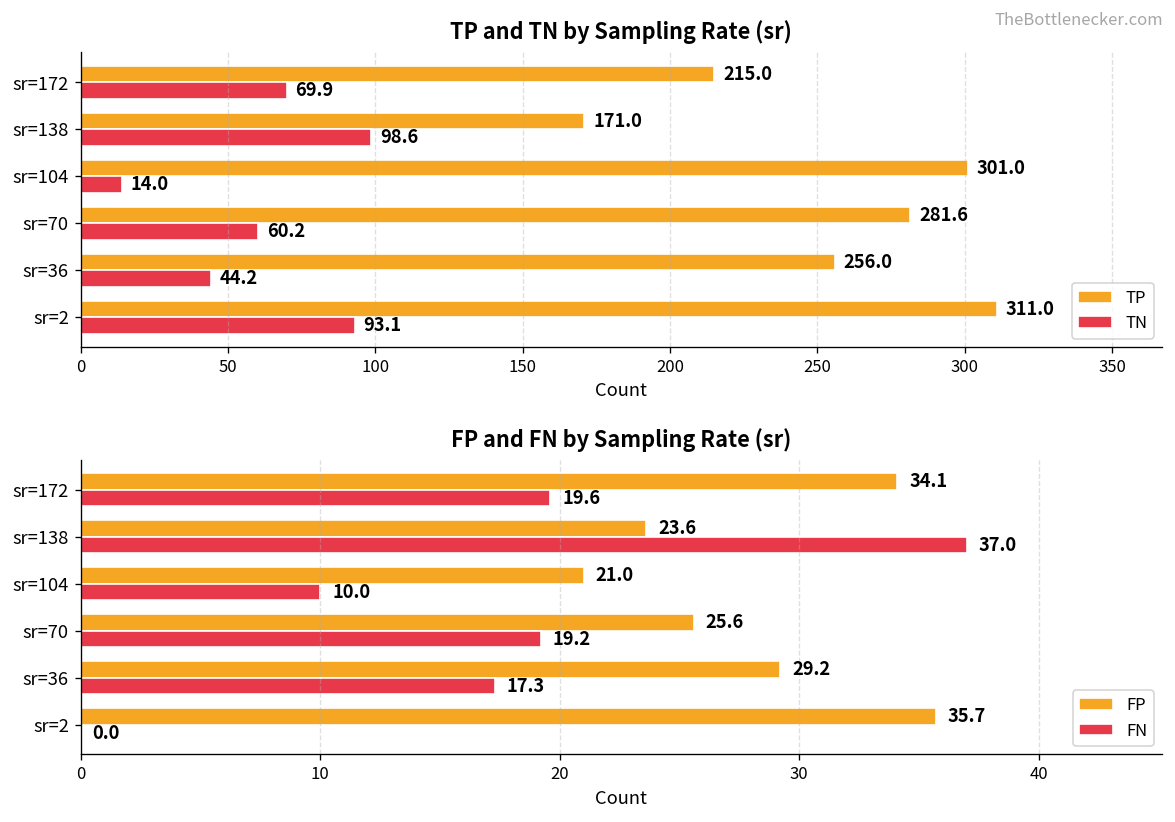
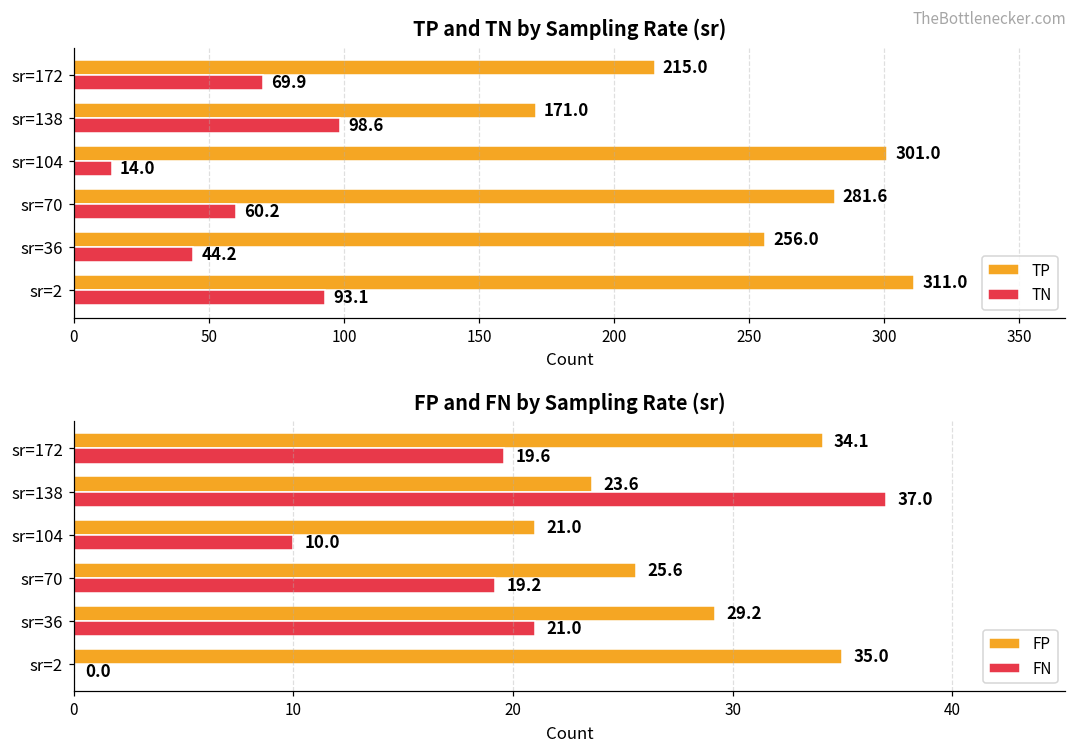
FP and FN by Sampling Rate (sr), FN, sr=36: 17.3 -> 21.0
FP and FN by Sampling Rate (sr), FP, sr=2: 35.7 -> 35.0
